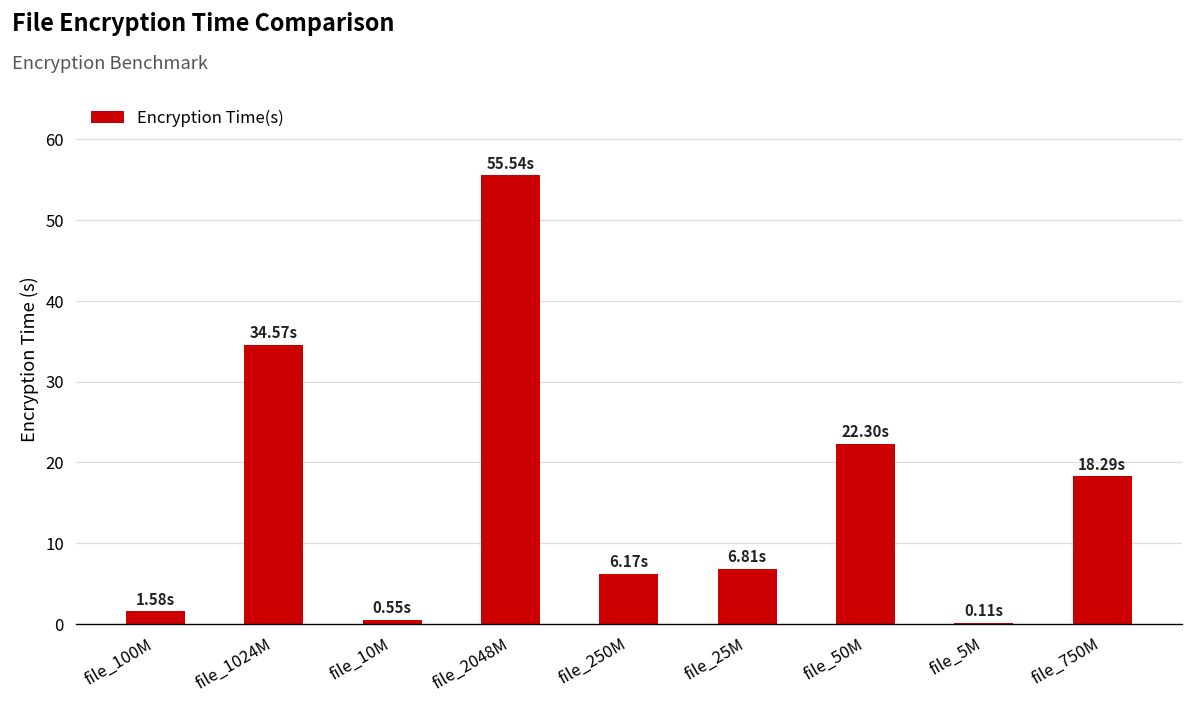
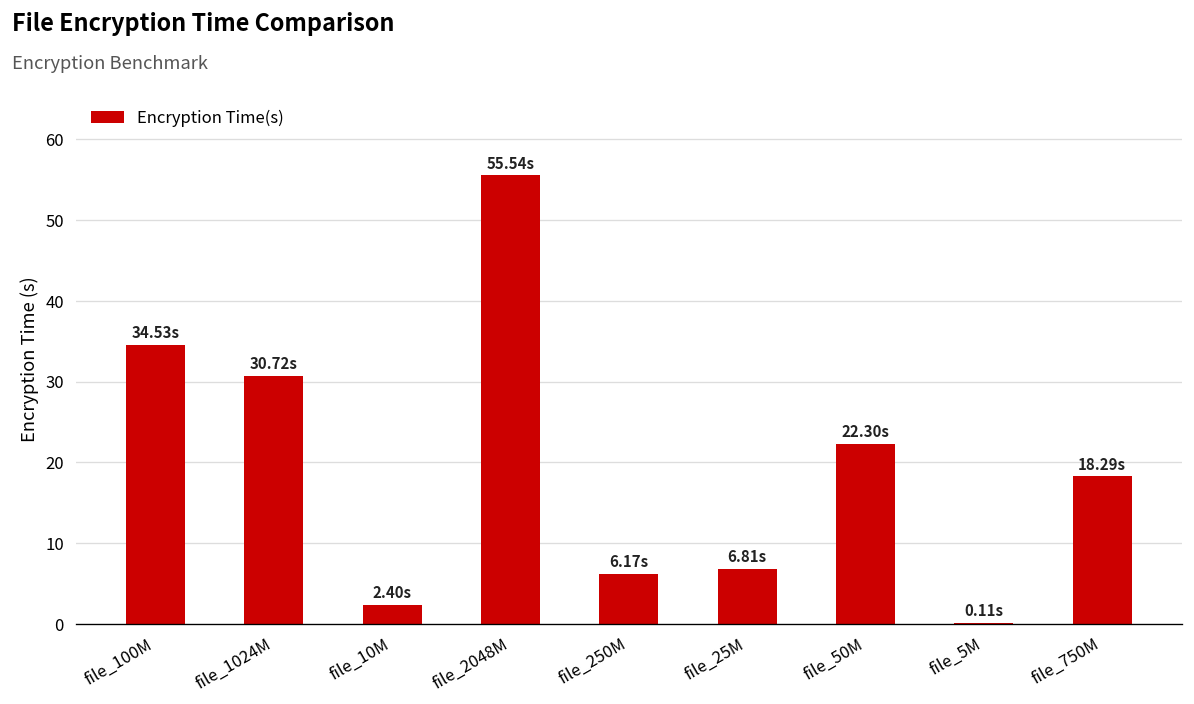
file_100M: 1.58s -> 34.53s
file_1024M: 34.57s -> 30.72s
file_10M: 0.55s -> 2.40s
